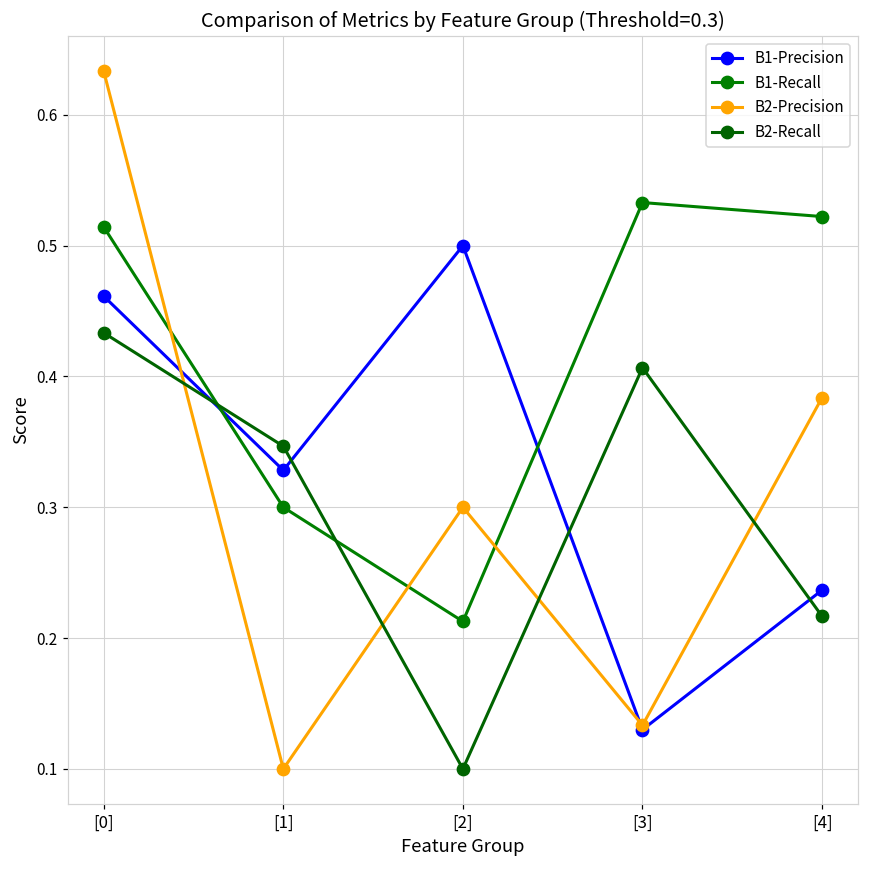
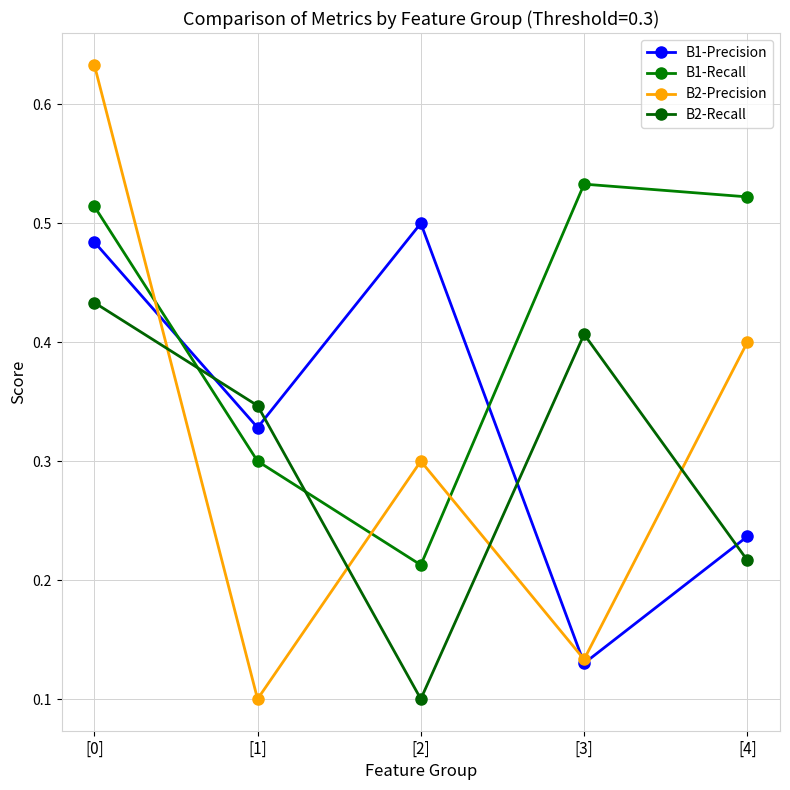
B1-Precision, [0]: 0.461 -> 0.484
B2-Precision, [4]: 0.384 -> 0.400
